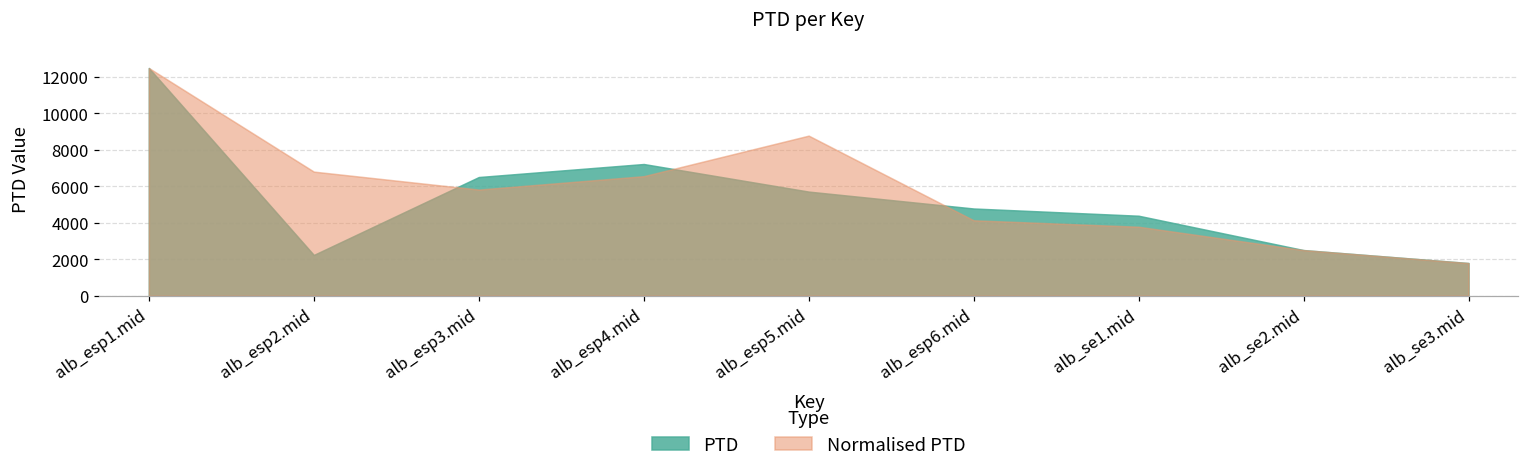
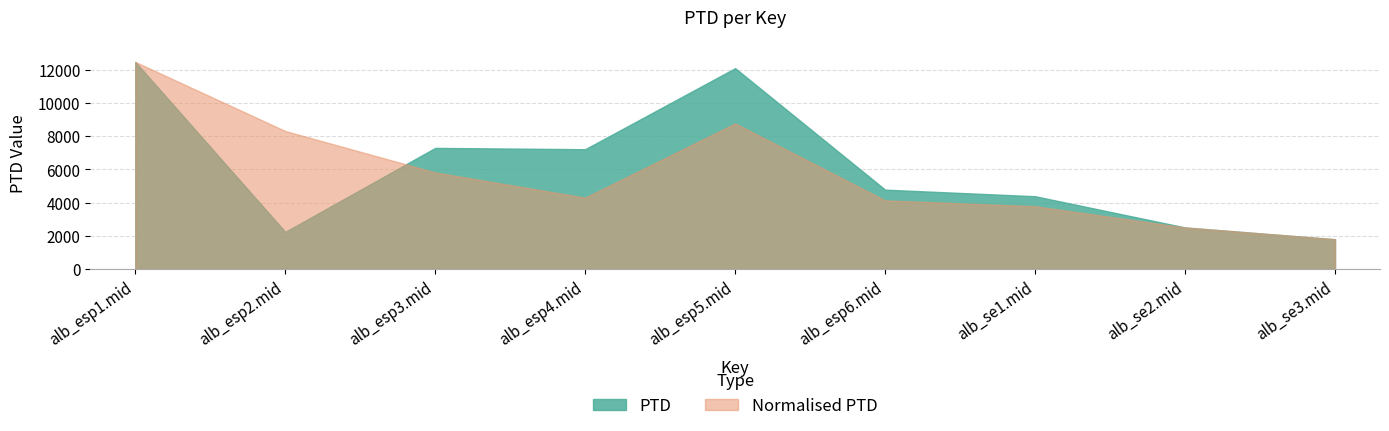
Normalised PTD, alb_esp2.mid: 6800 -> 8300
PTD, alb_esp3.mid: 6500 -> 7300
Normalised PTD, alb_esp4.mid: 6500 -> 4300
PTD, alb_esp5.mid: 5700 -> 12100
